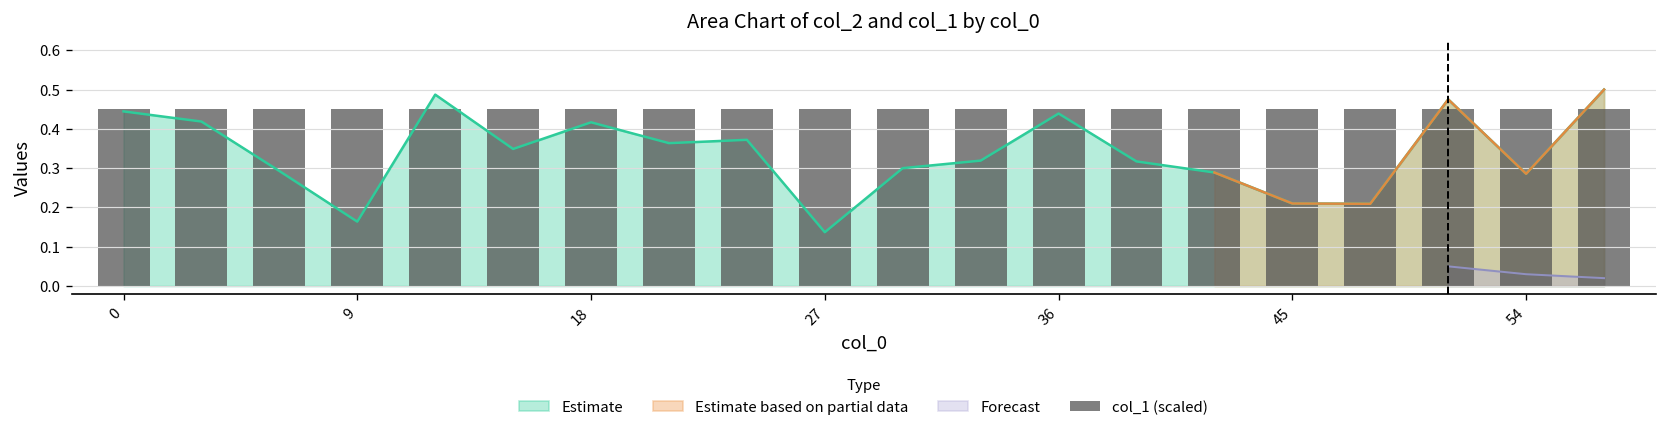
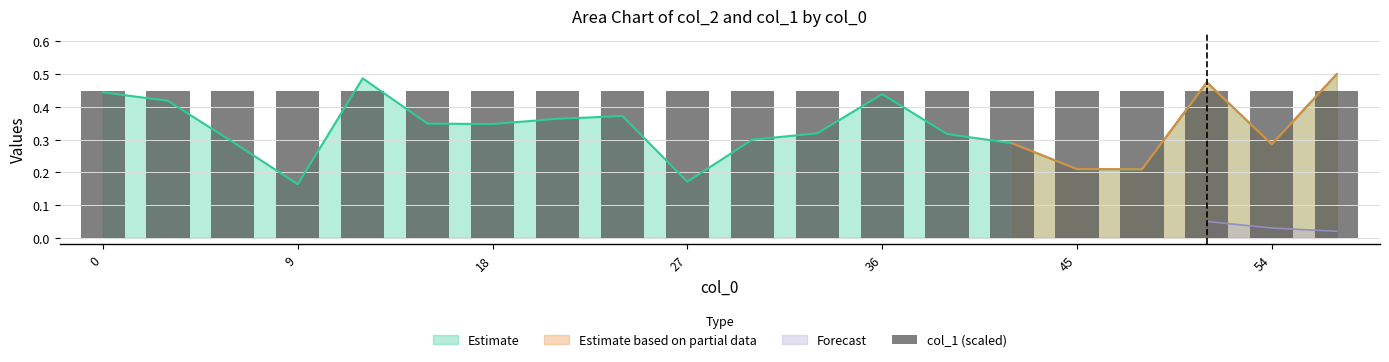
Estimate, 18: 0.42 -> 0.35
Estimate, 27: 0.14 -> 0.17
